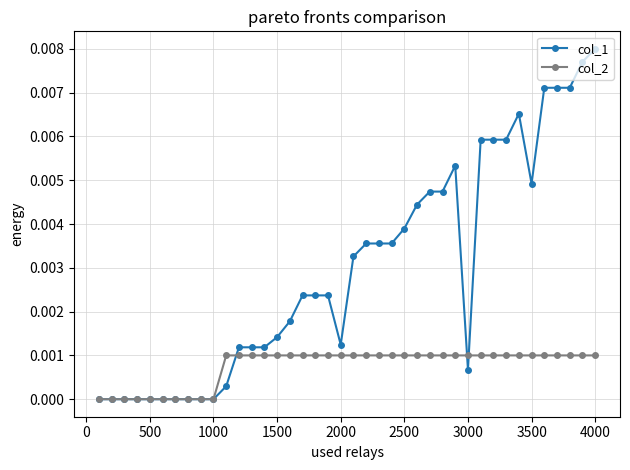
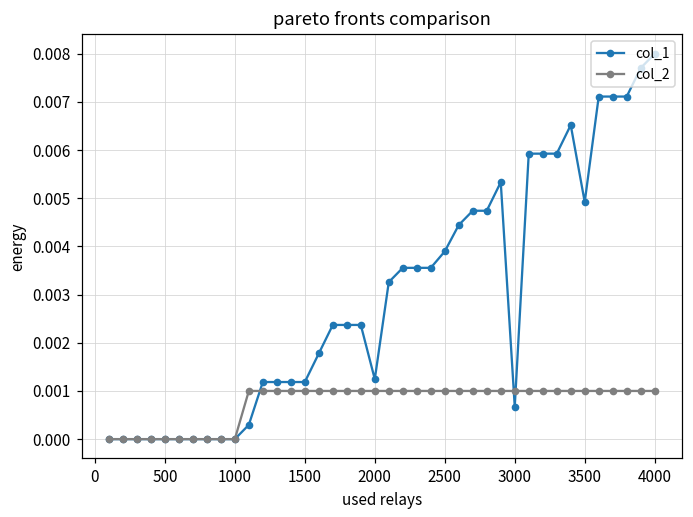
col_1, 1500: 0.0014 -> 0.0012
